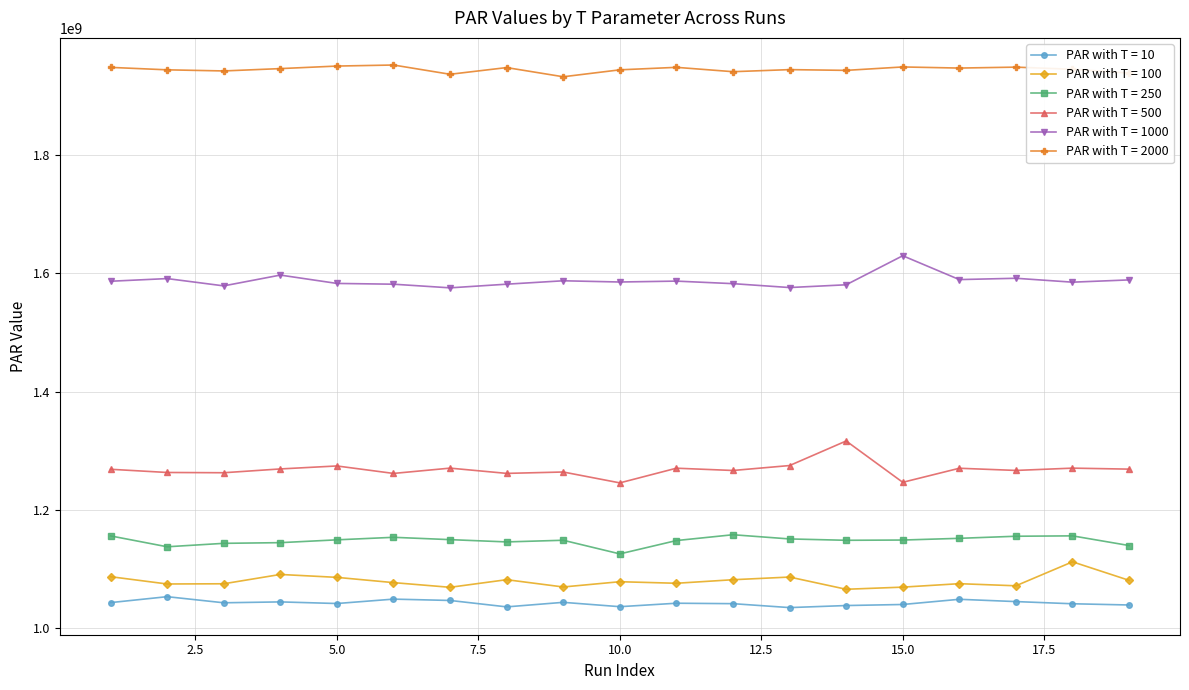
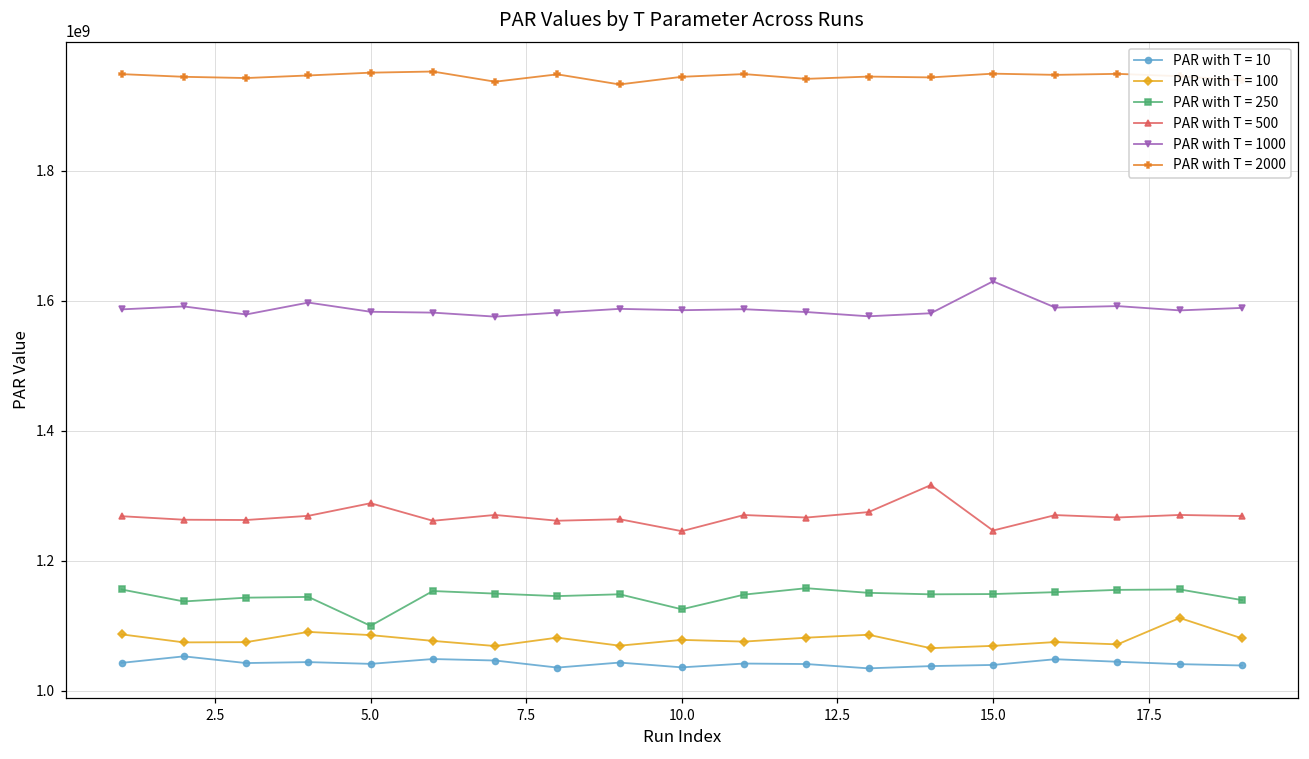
PAR with T = 250, 5.0: 1150000000 -> 1100000000
PAR with T = 500, 5.0: 1270000000 -> 1290000000
